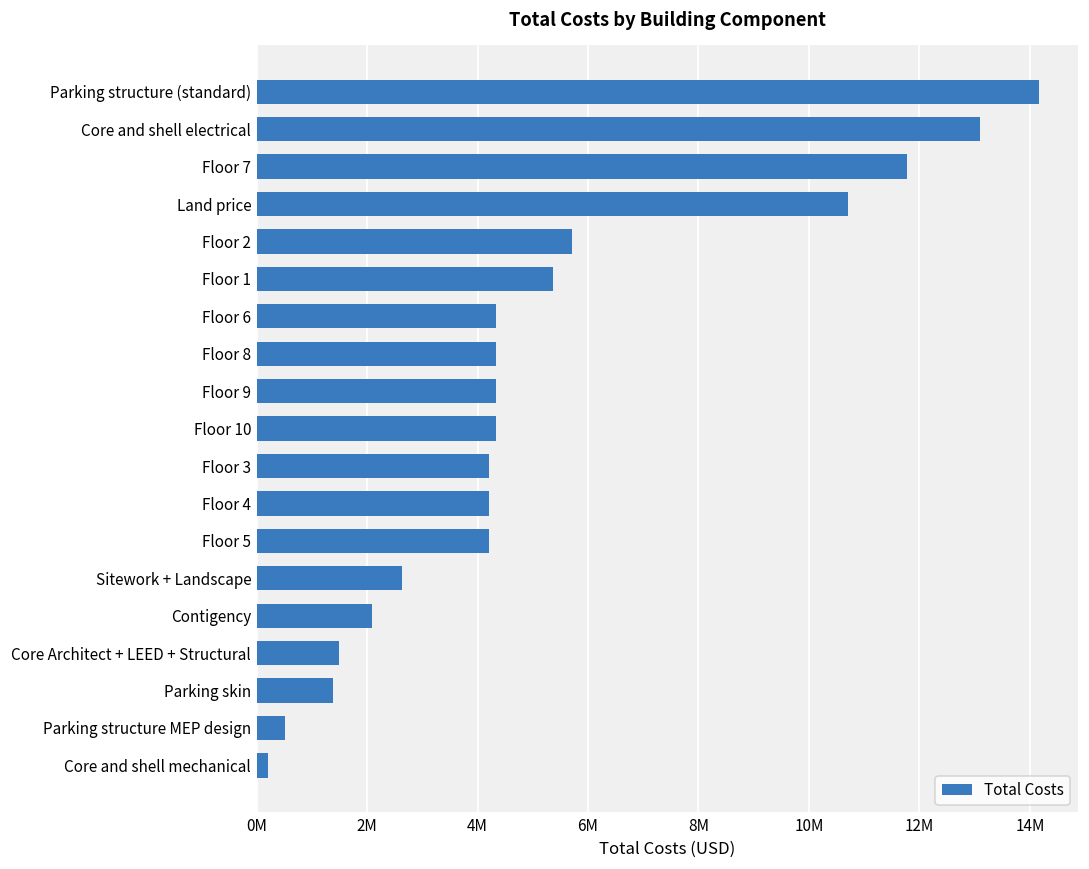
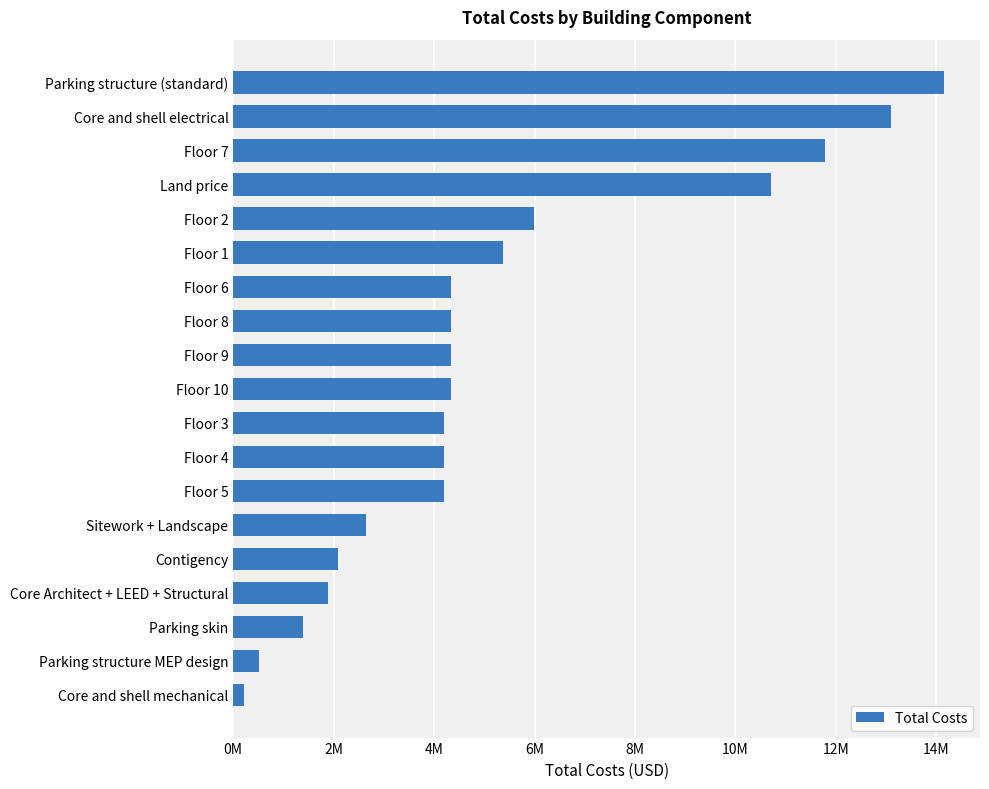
Floor 2: 5700000 -> 6000000
Core Architect + LEED + Structural: 1500000 -> 1900000
